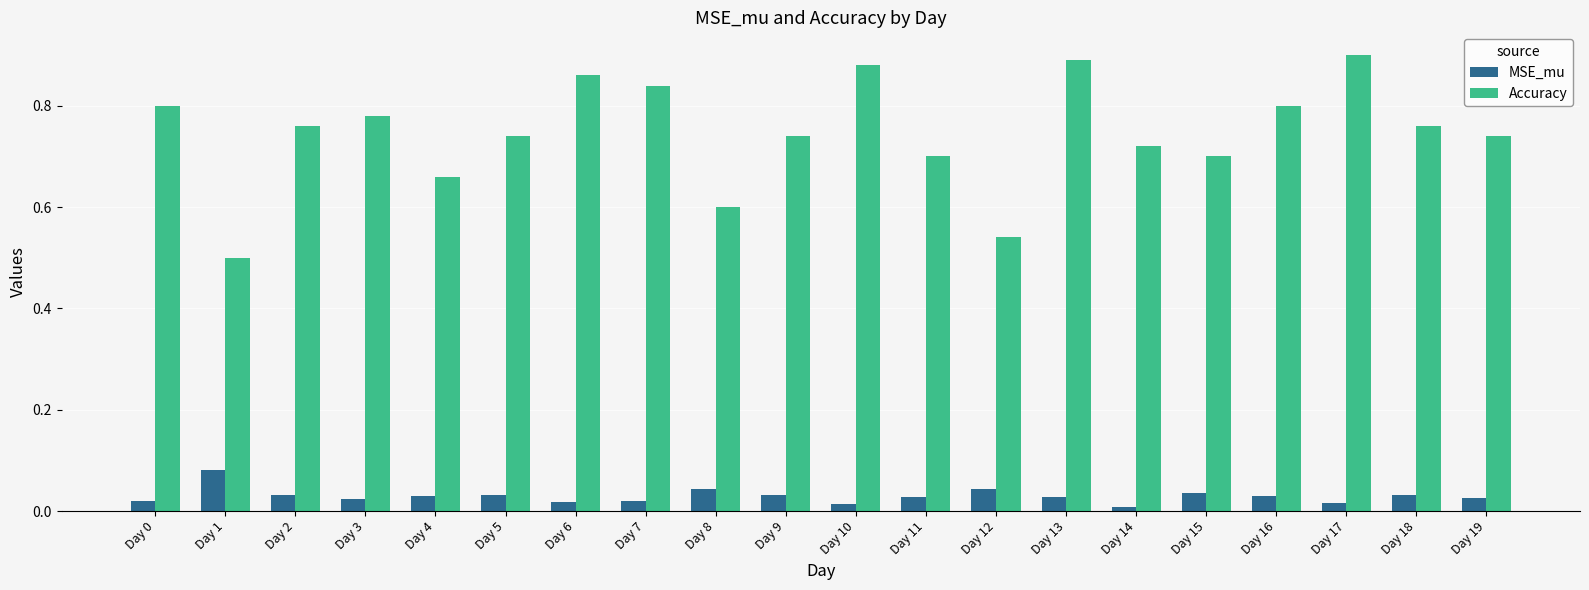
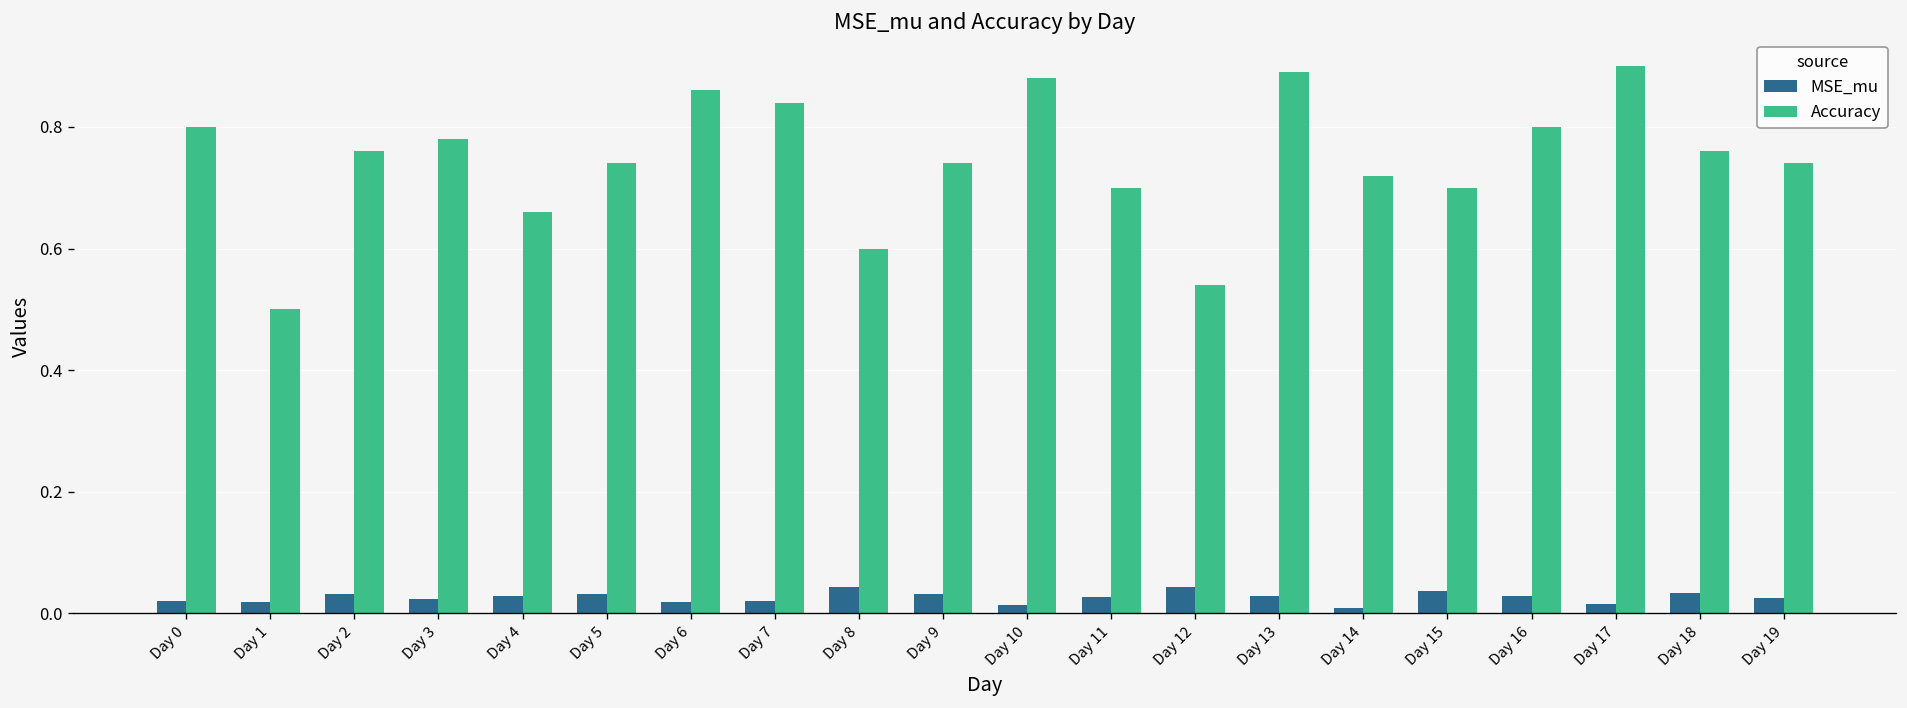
MSE_mu, Day 1: 0.08 -> 0.02
